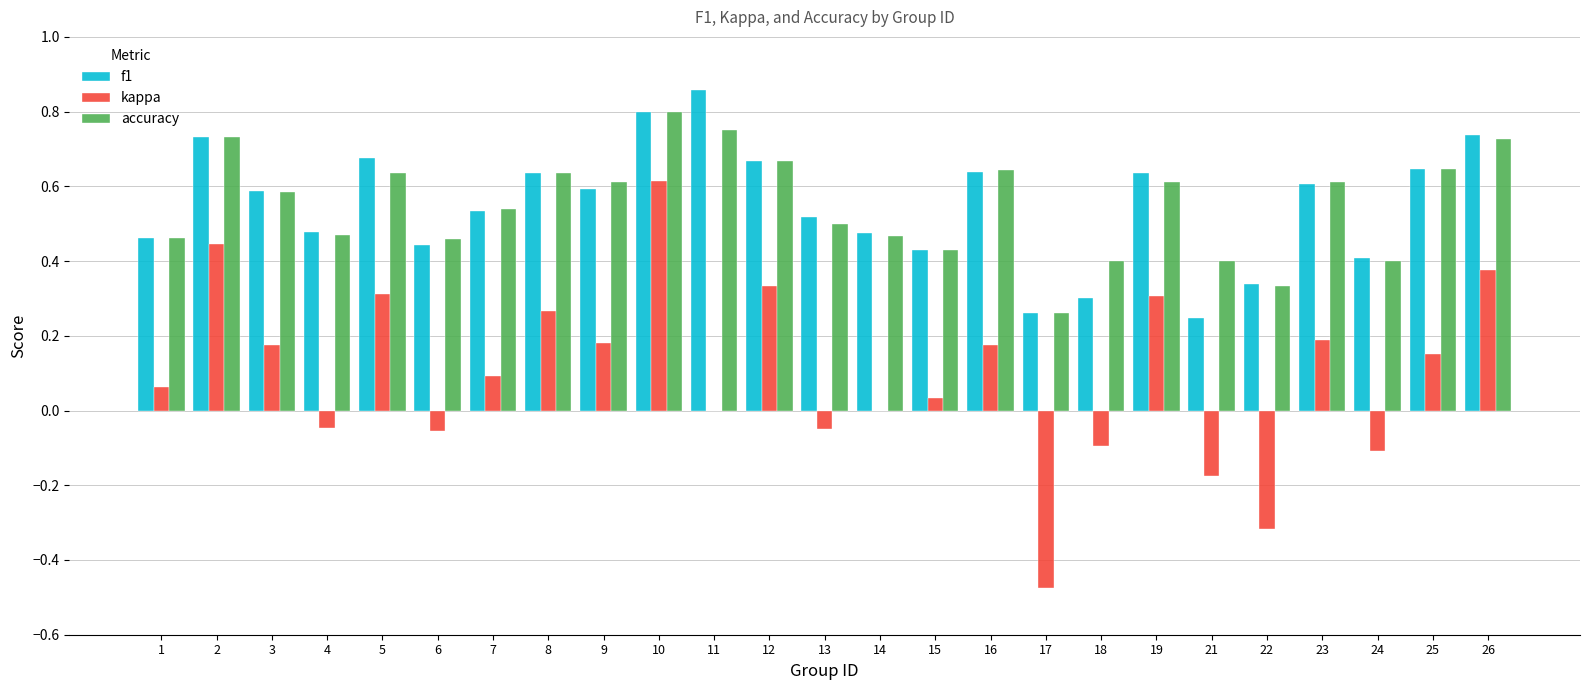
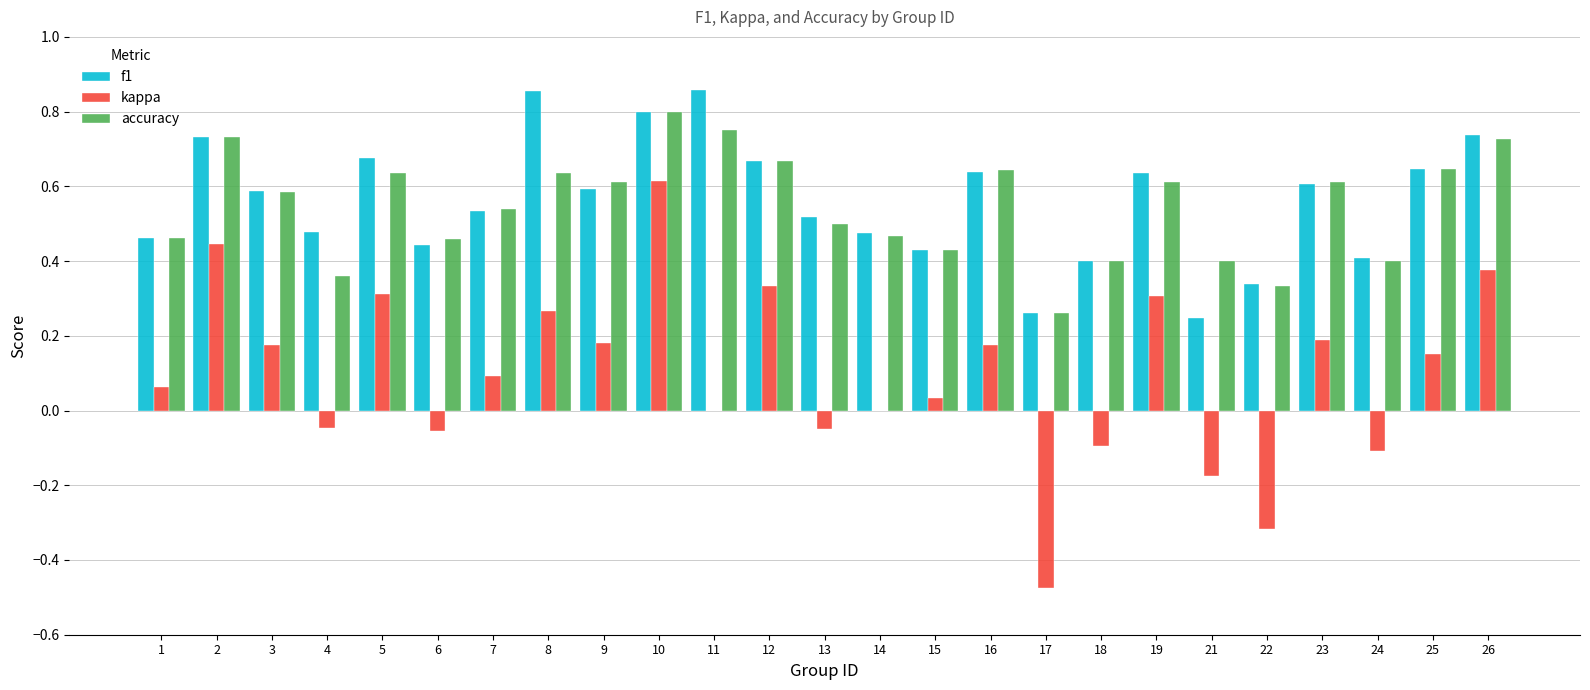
accuracy, 4: 0.47 -> 0.36
f1, 8: 0.64 -> 0.85
f1, 18: 0.3 -> 0.4
